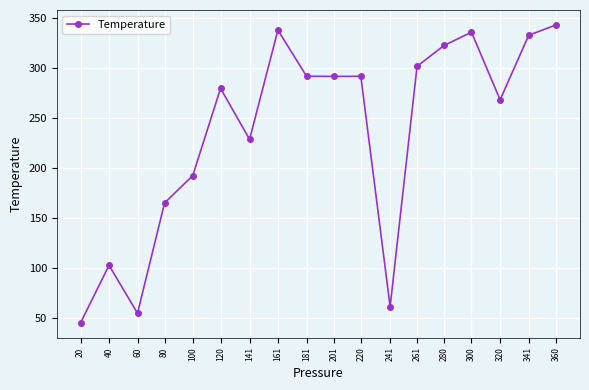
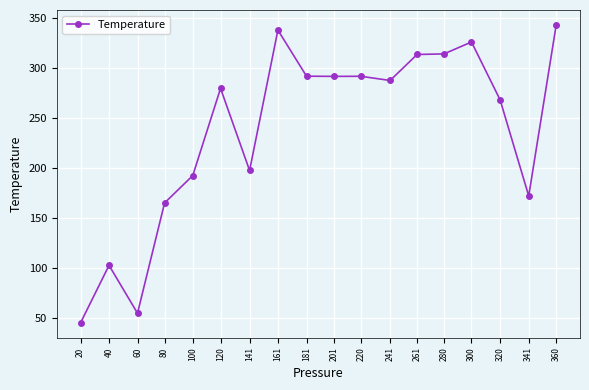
141: 230 -> 200
241: 60 -> 290
261: 300 -> 310
280: 320 -> 310
300: 340 -> 330
341: 330 -> 170
